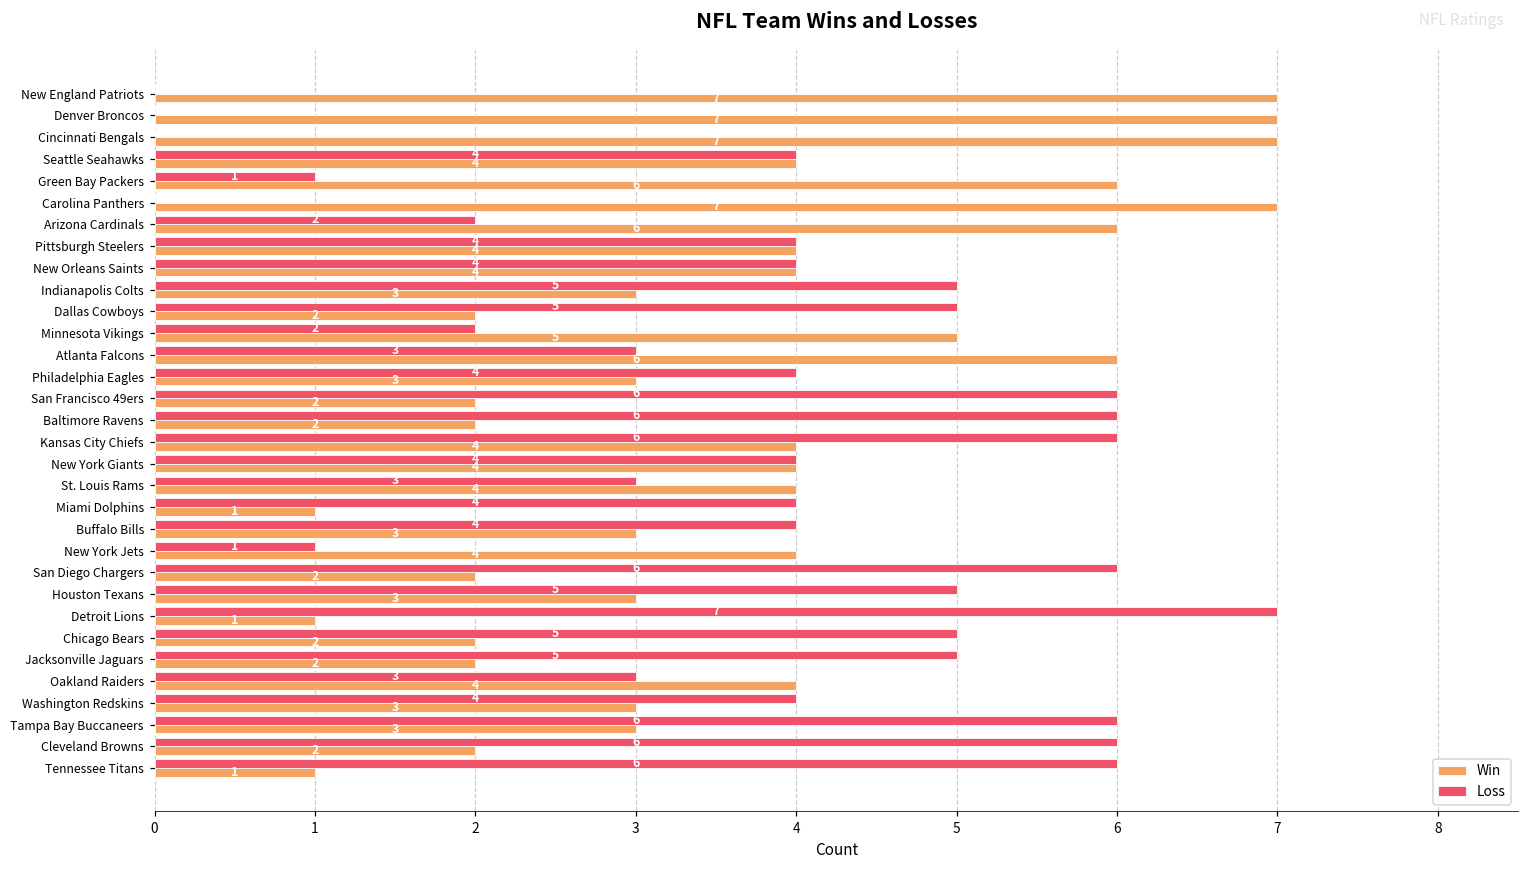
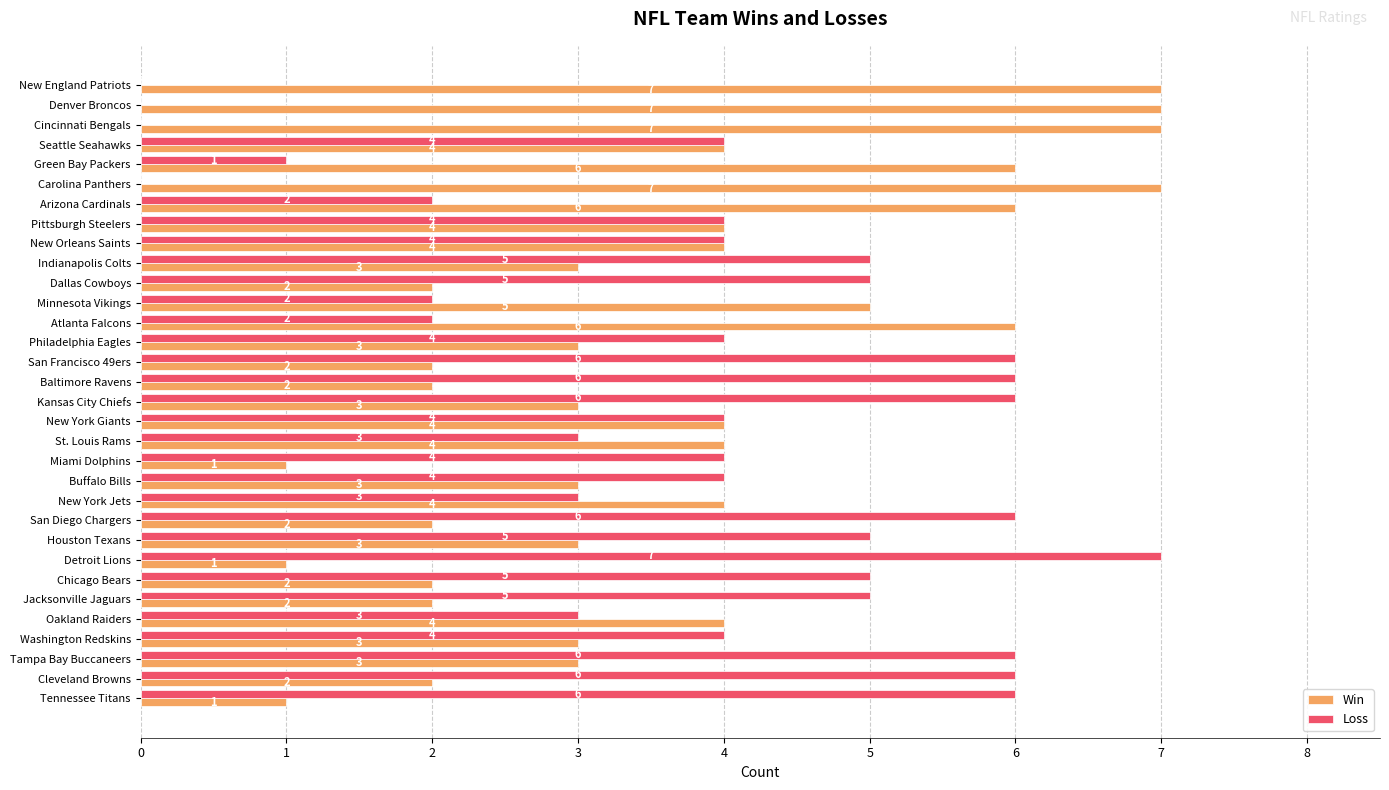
Loss, Atlanta Falcons: 3 -> 2
Win, Kansas City Chiefs: 4 -> 3
Loss, New York Jets: 1 -> 3
